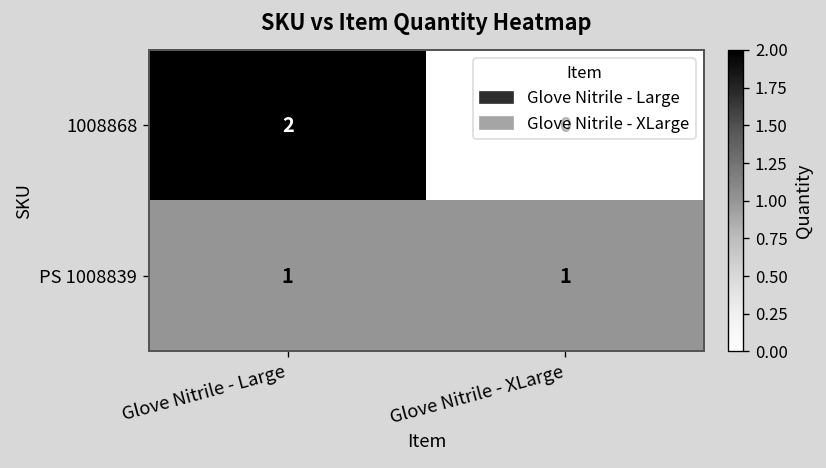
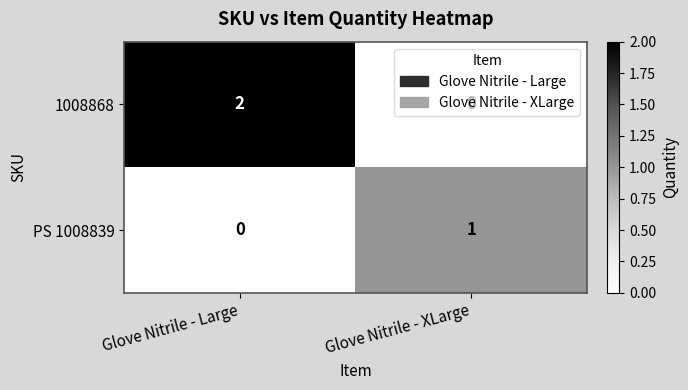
PS 1008839, Glove Nitrile - Large: 1 -> 0
